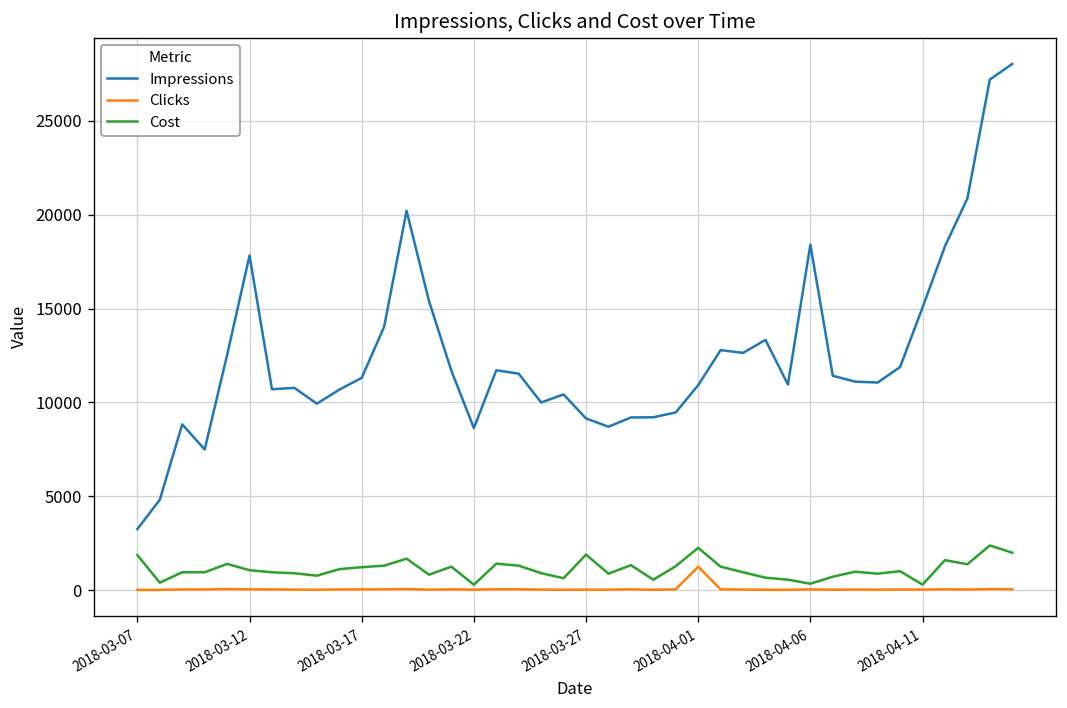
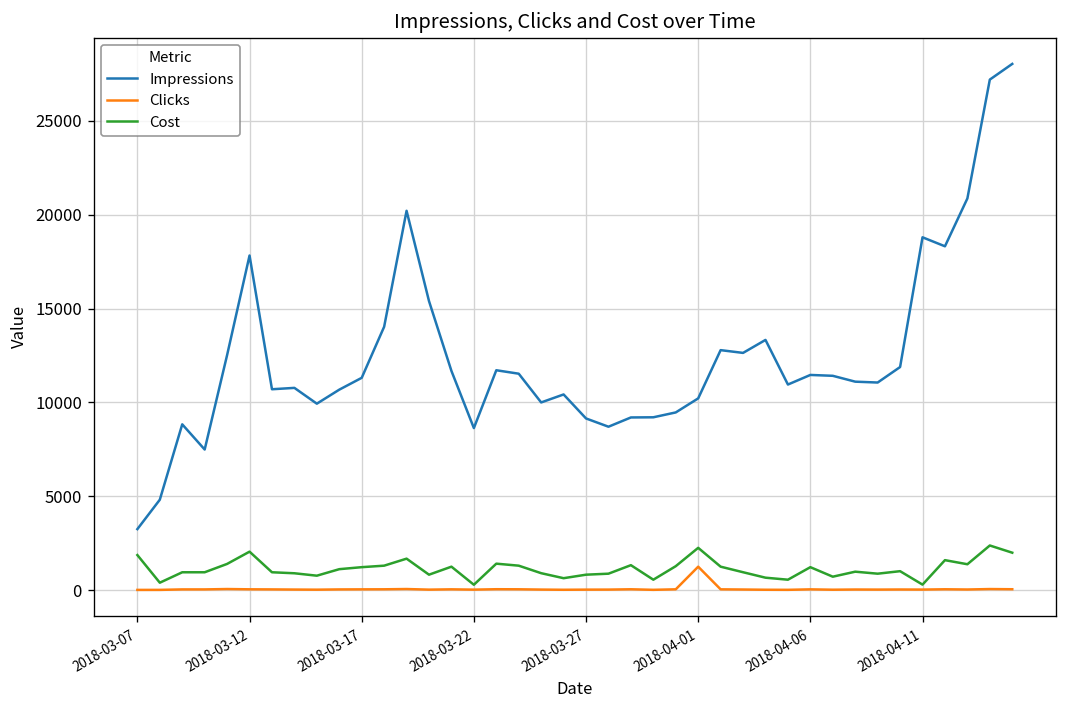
Cost, 2018-03-12: 1100 -> 2100
Cost, 2018-03-27: 1900 -> 800
Impressions, 2018-04-01: 10900 -> 10200
Impressions, 2018-04-06: 18400 -> 11500
Cost, 2018-04-06: 300 -> 1200
Impressions, 2018-04-11: 15100 -> 18800
